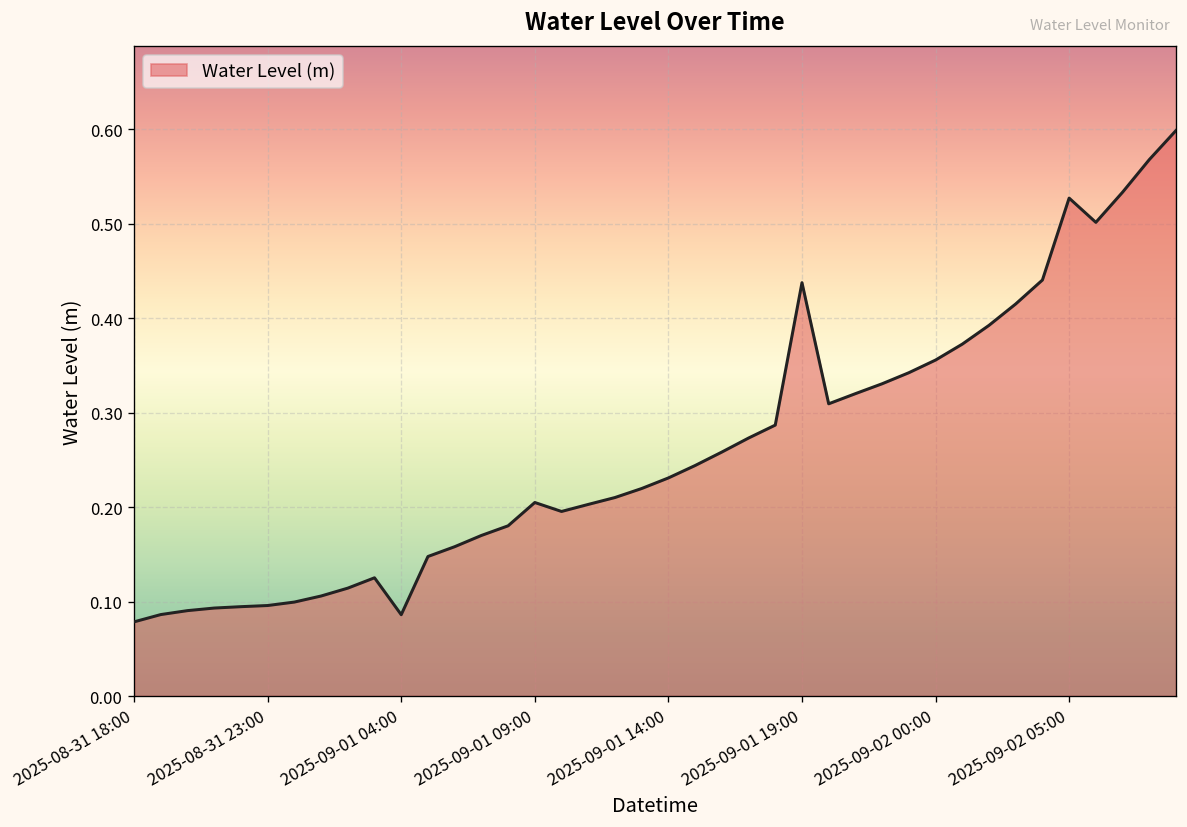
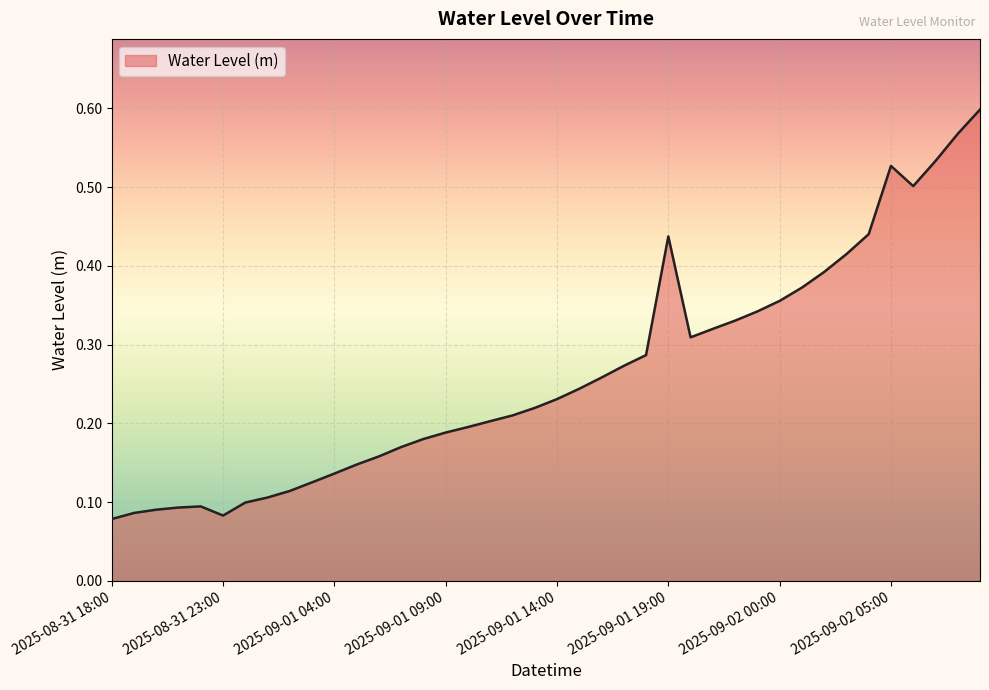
2025-08-31 23:00: 0.10 -> 0.08
2025-09-01 04:00: 0.09 -> 0.14
2025-09-01 09:00: 0.20 -> 0.19
